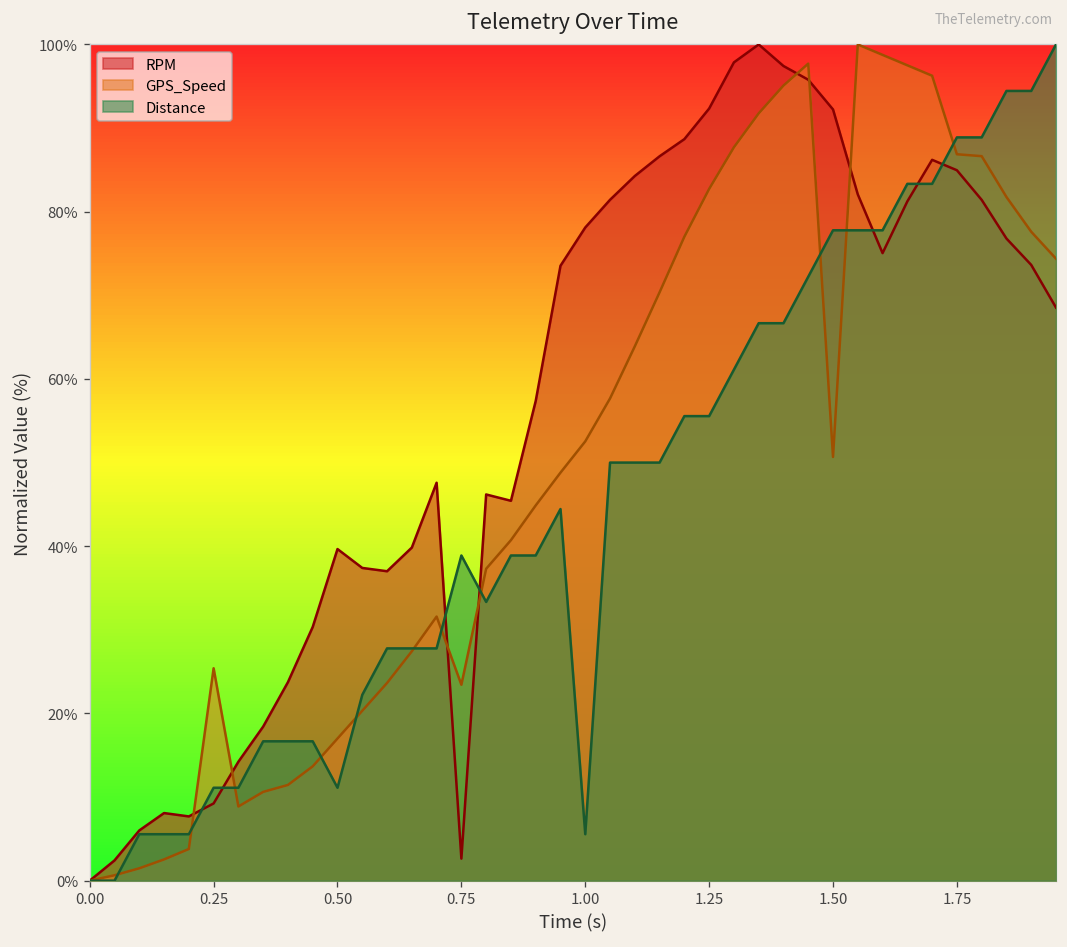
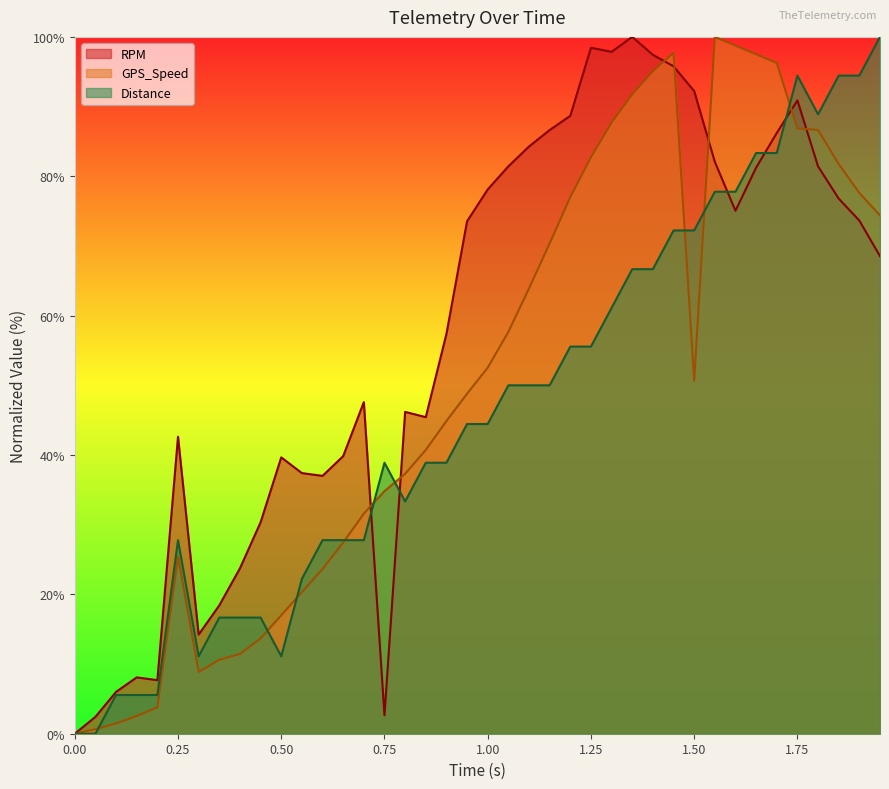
RPM, 0.25: 9% -> 43%
Distance, 0.25: 11% -> 28%
GPS_Speed, 0.75: 23% -> 35%
Distance, 1.00: 6% -> 44%
RPM, 1.25: 92% -> 98%
Distance, 1.50: 78% -> 72%
RPM, 1.75: 85% -> 91%
Distance, 1.75: 89% -> 94%
